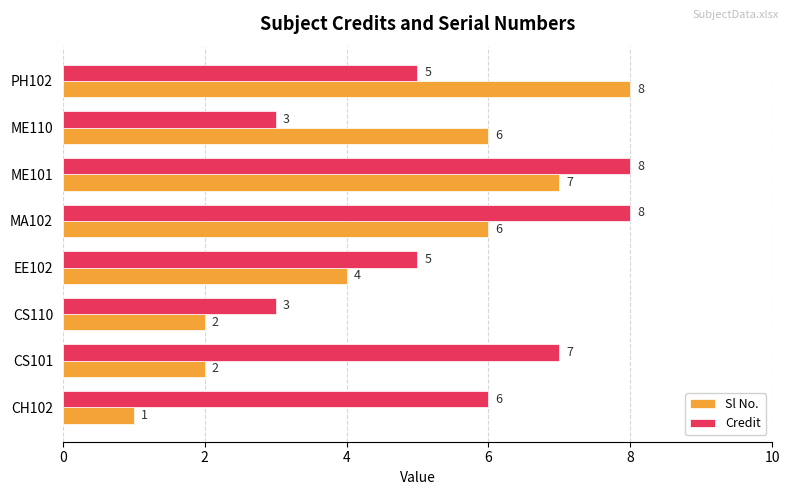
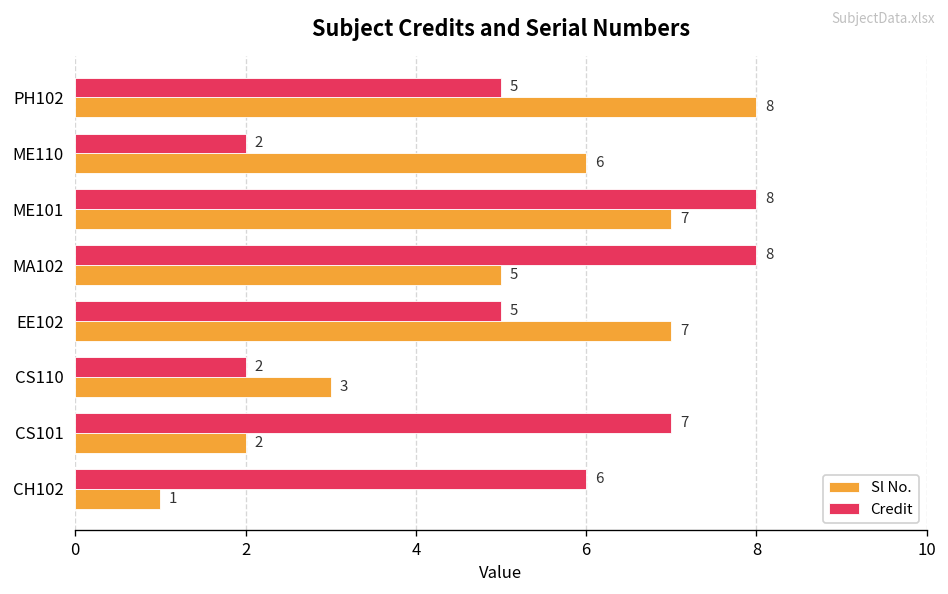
Credit, ME110: 3 -> 2
Sl No., MA102: 6 -> 5
Sl No., EE102: 4 -> 7
Credit, CS110: 3 -> 2
Sl No., CS110: 2 -> 3
